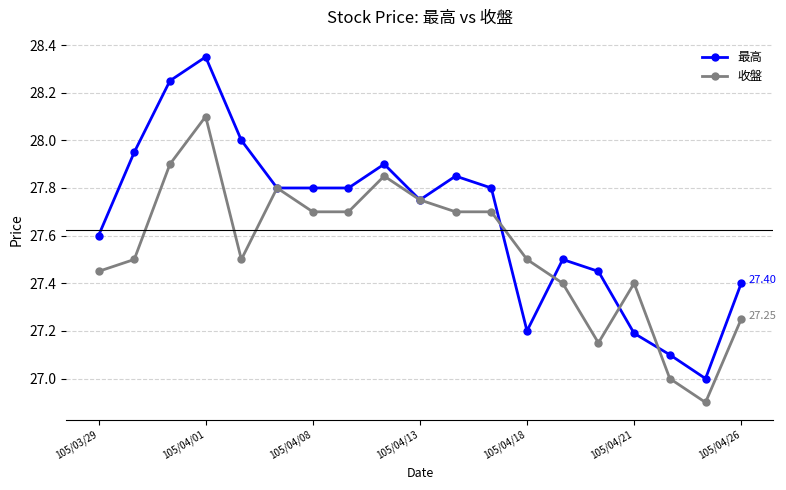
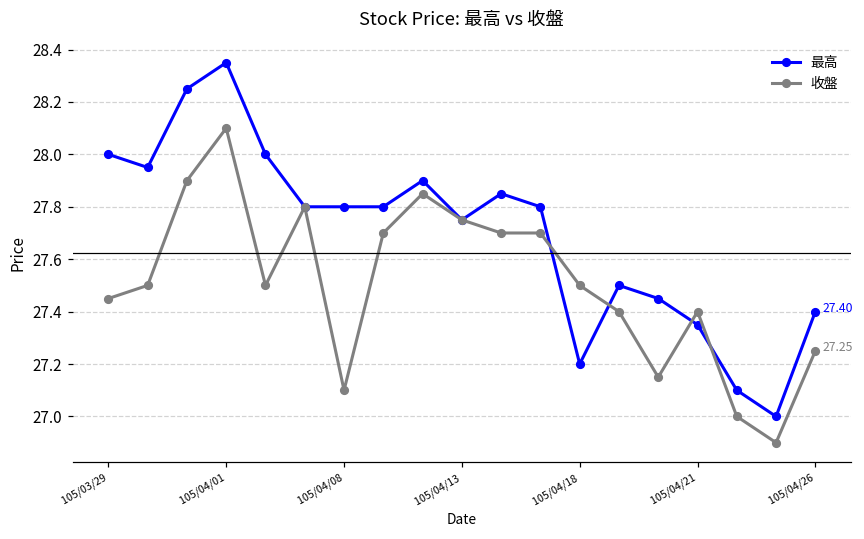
最高, 105/03/29: 27.6 -> 28.0
收盤, 105/04/08: 27.7 -> 27.1
最高, 105/04/21: 27.19 -> 27.35
